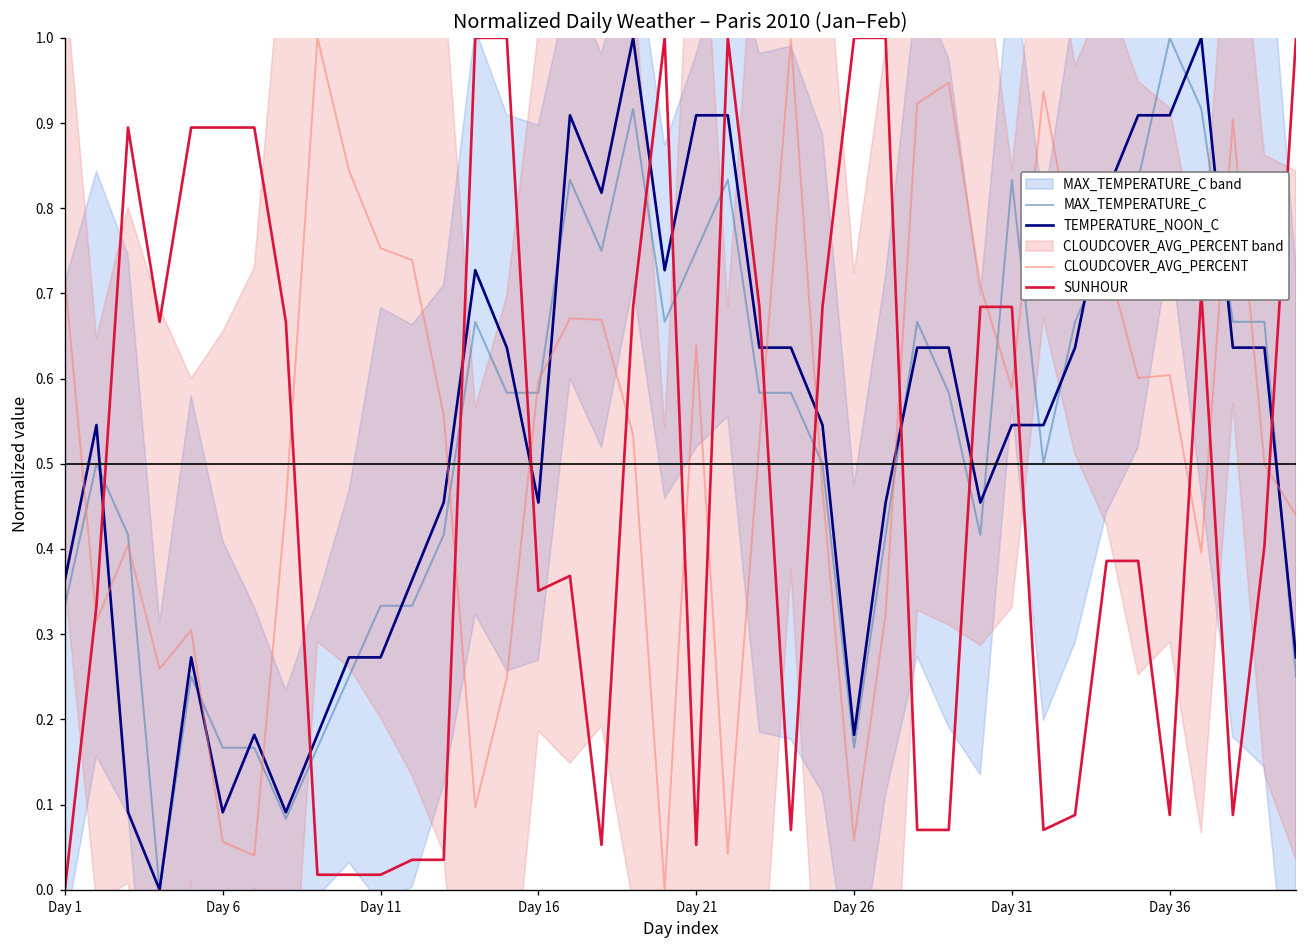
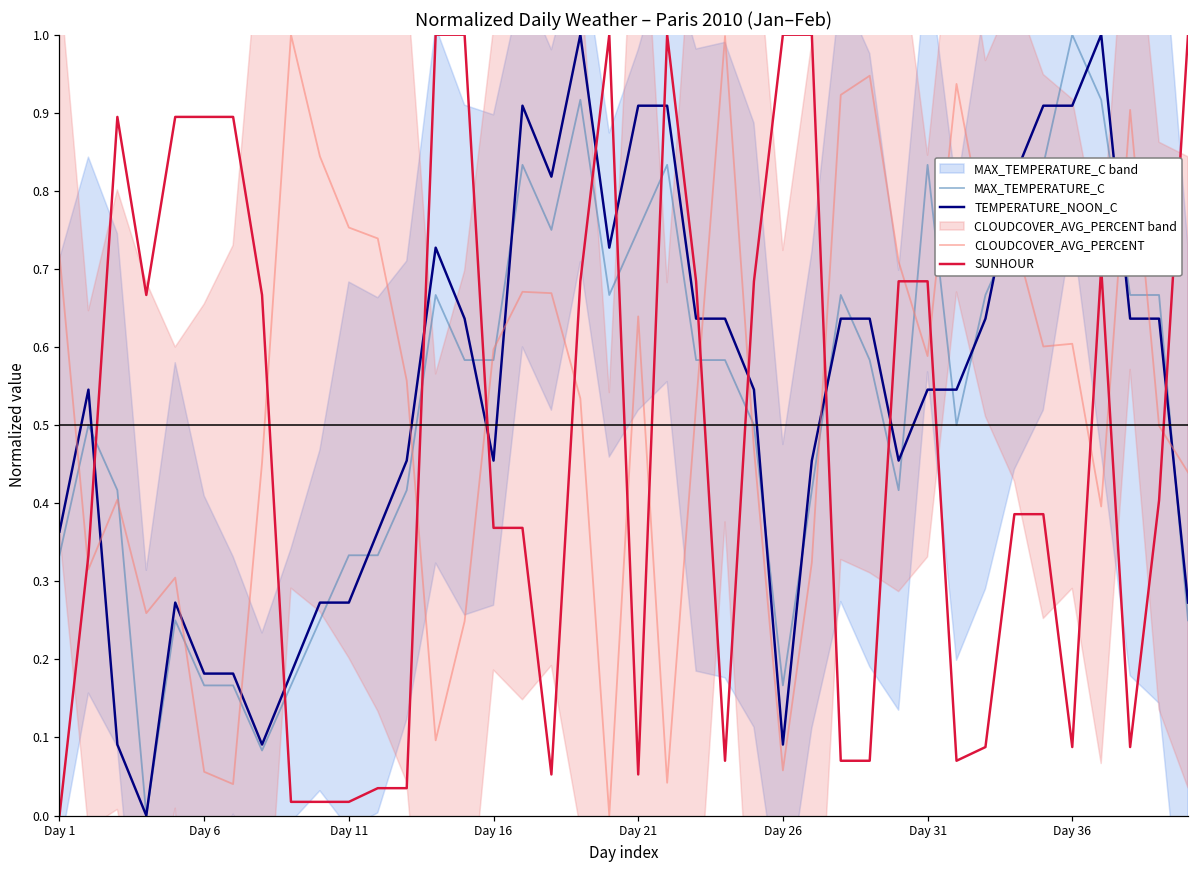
TEMPERATURE_NOON_C, Day 6: 0.09 -> 0.18
SUNHOUR, Day 16: 0.35 -> 0.37
TEMPERATURE_NOON_C, Day 26: 0.18 -> 0.09
